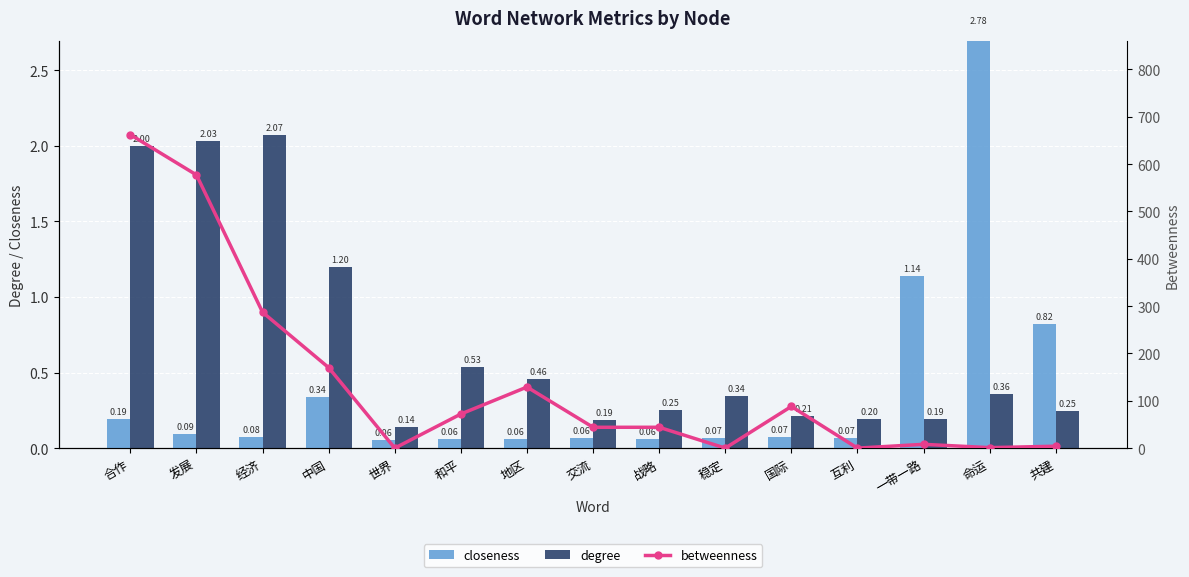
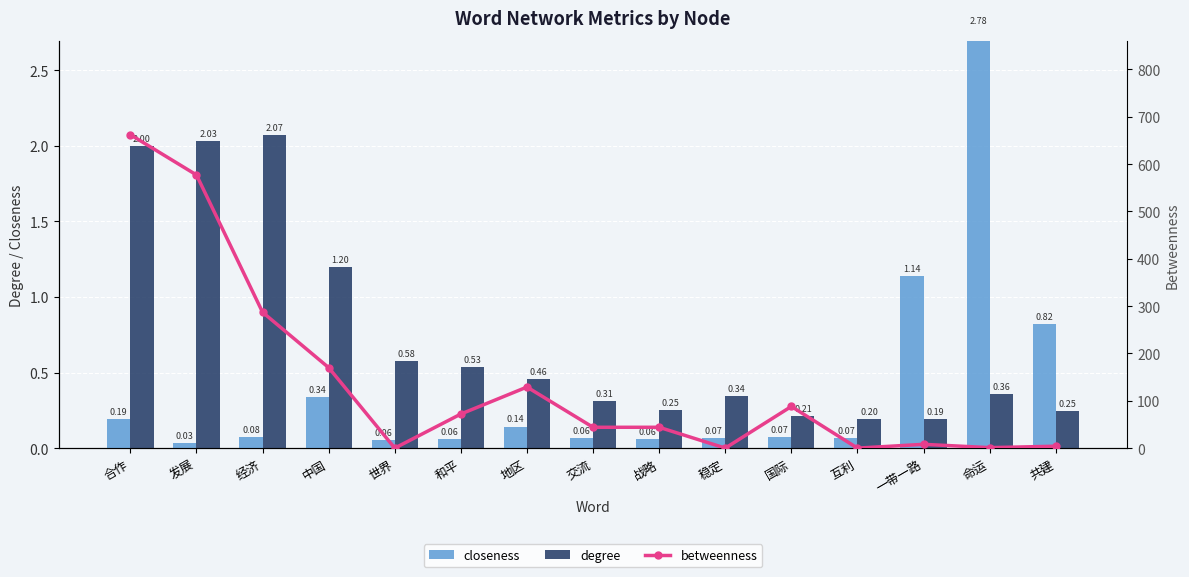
closeness, 发展: 0.09 -> 0.03
degree, 世界: 0.14 -> 0.58
closeness, 地区: 0.06 -> 0.14
degree, 交流: 0.19 -> 0.31
